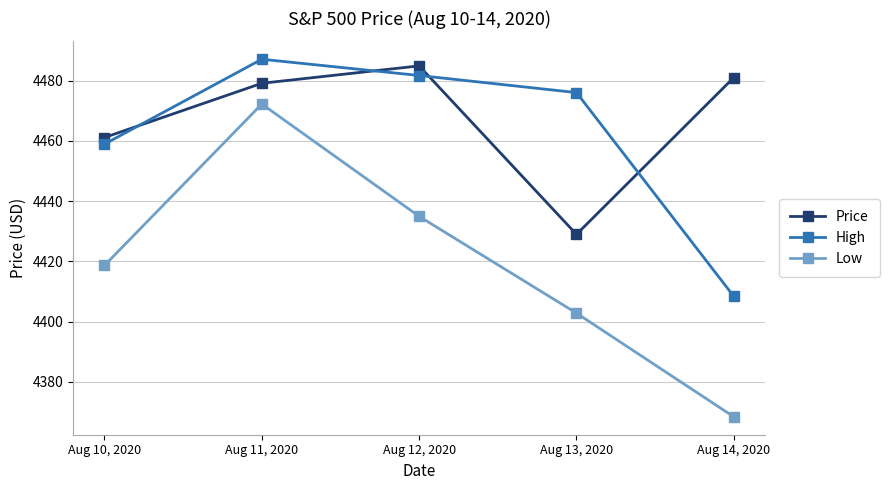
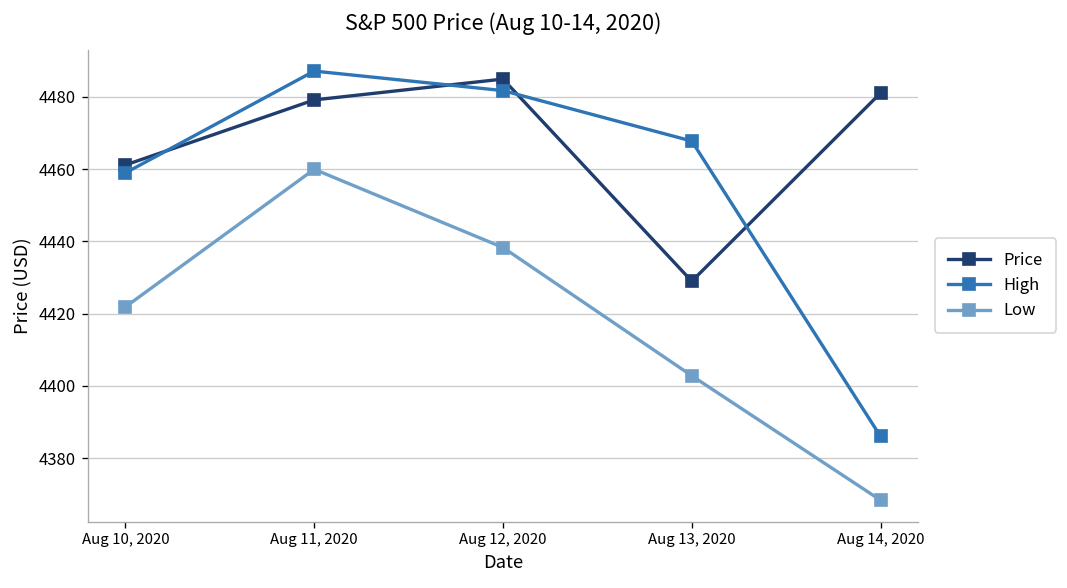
Low, Aug 10, 2020: 4419 -> 4422
Low, Aug 11, 2020: 4472 -> 4460
Low, Aug 12, 2020: 4435 -> 4438
High, Aug 13, 2020: 4476 -> 4468
High, Aug 14, 2020: 4408 -> 4386
